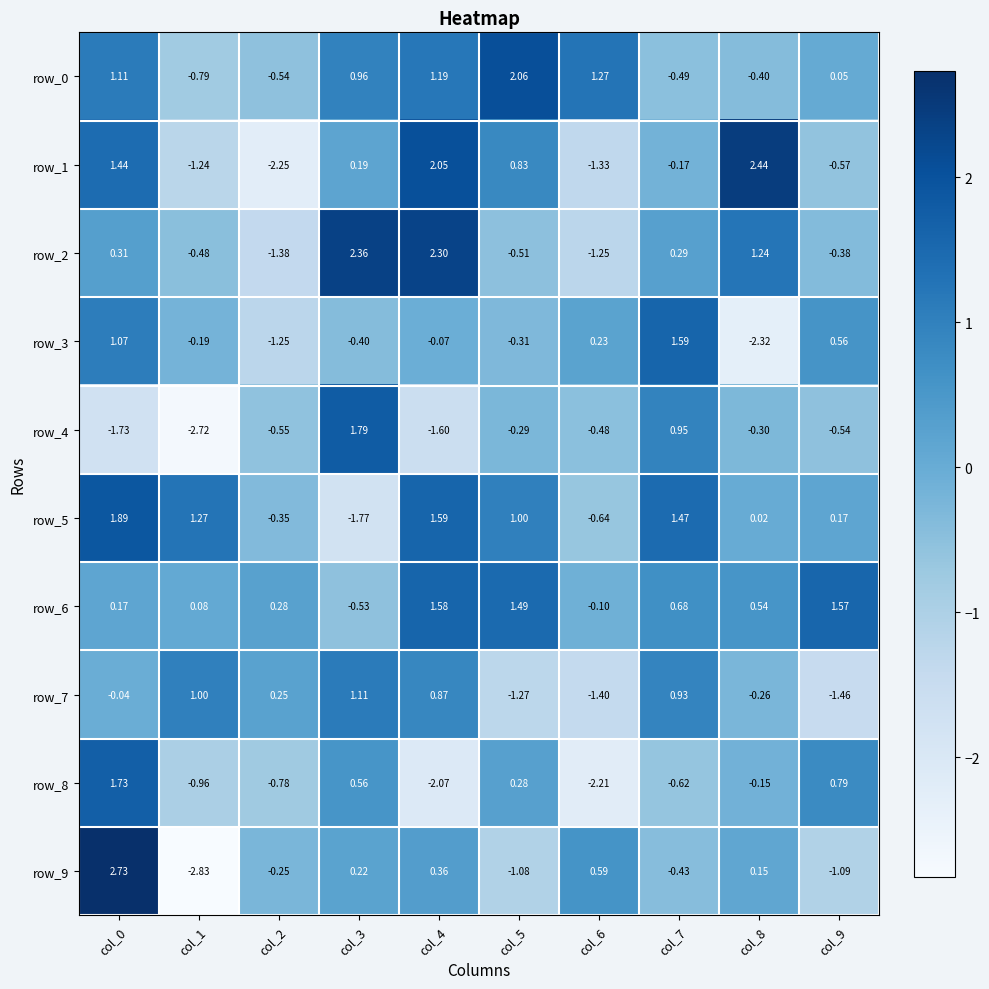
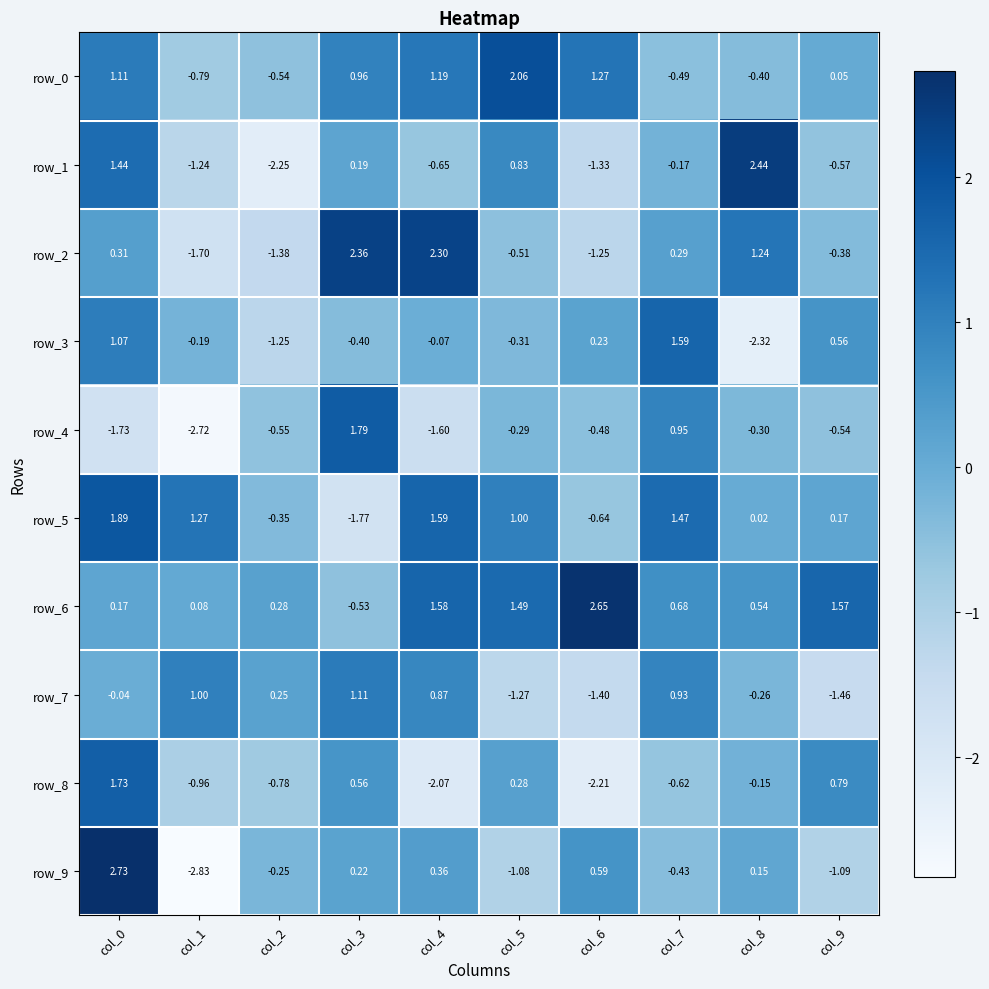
row_1, col_4: 2.05 -> -0.65
row_2, col_1: -0.48 -> -1.70
row_6, col_6: -0.10 -> 2.65
